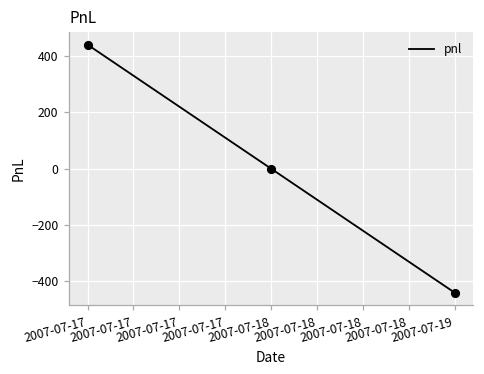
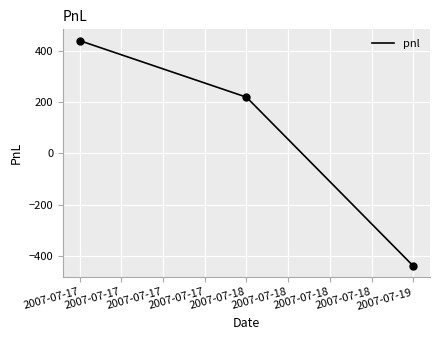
2007-07-18: 0 -> 220
